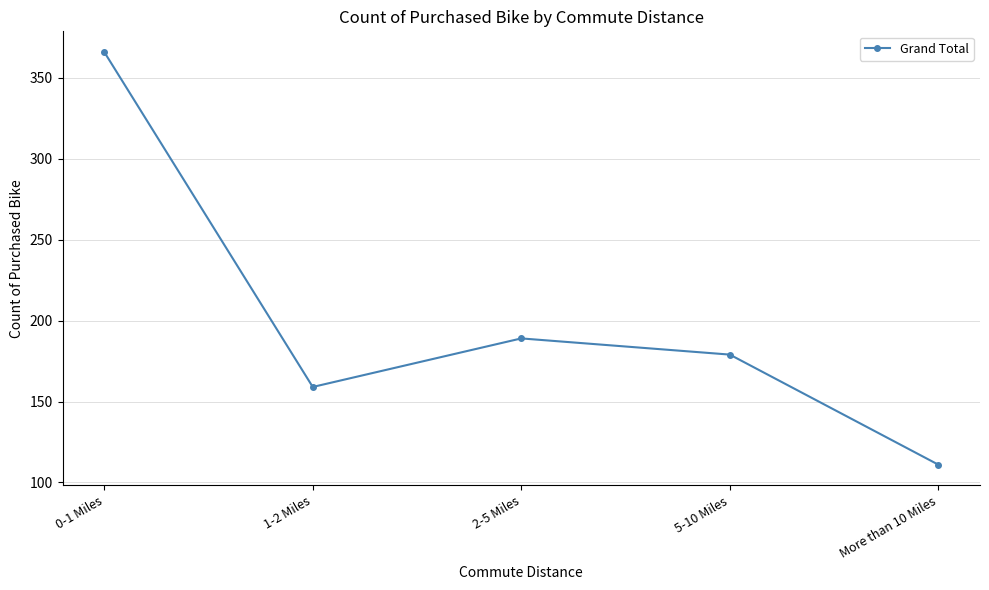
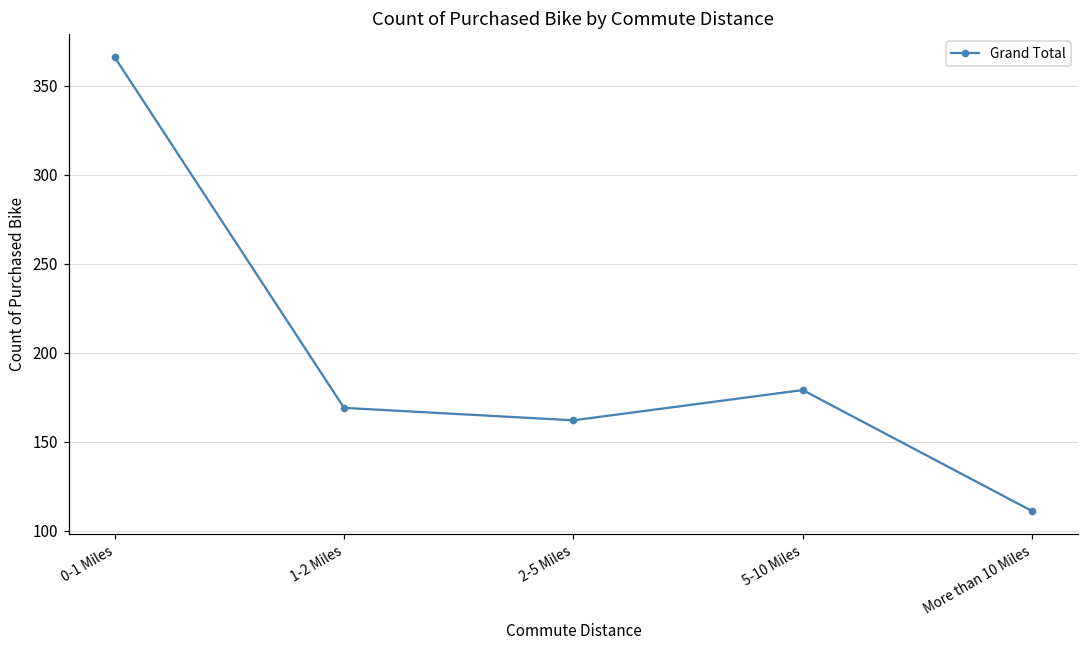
1-2 Miles: 159 -> 169
2-5 Miles: 189 -> 162
